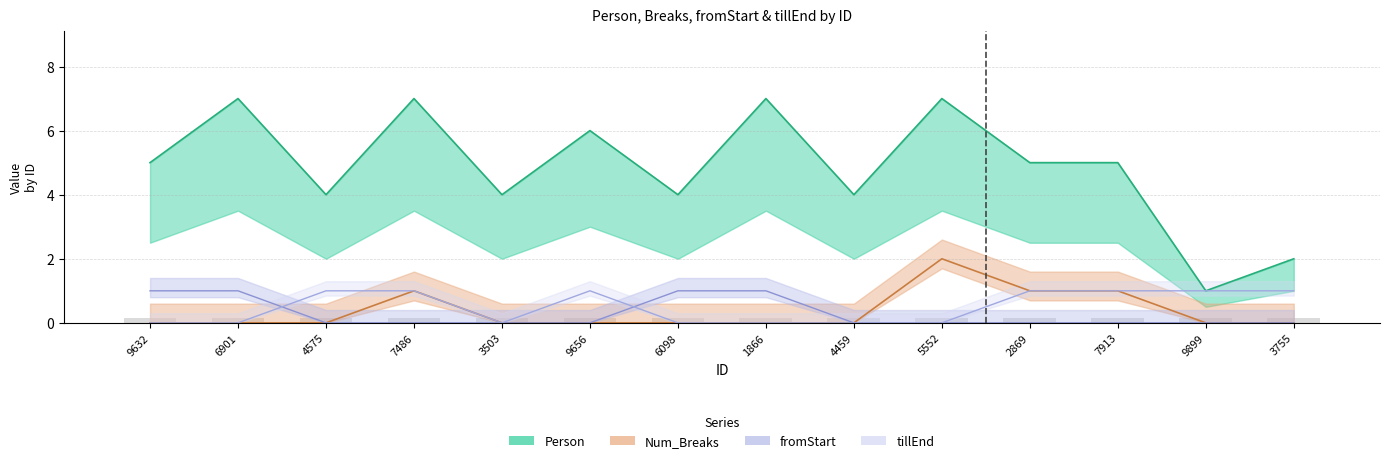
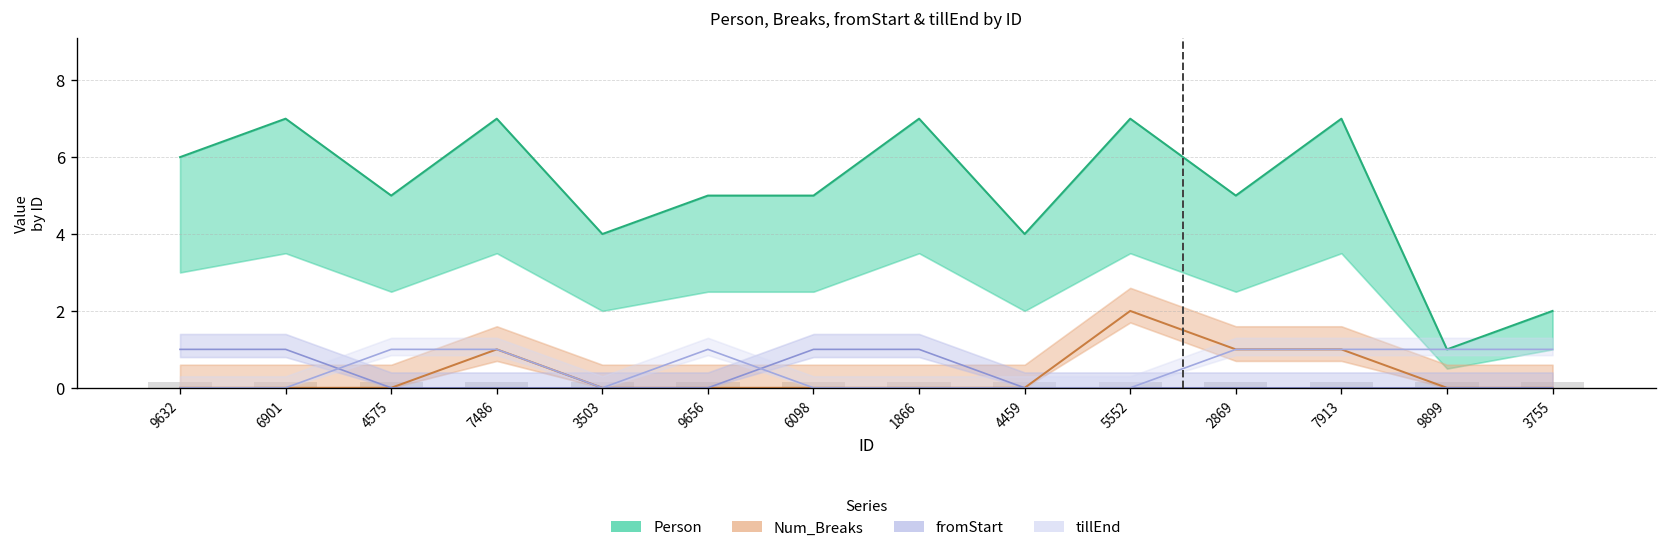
Person, 9632: 5 -> 6
Person, 4575: 4 -> 5
Person, 9656: 6 -> 5
Person, 6098: 4 -> 5
Person, 7913: 5 -> 7
